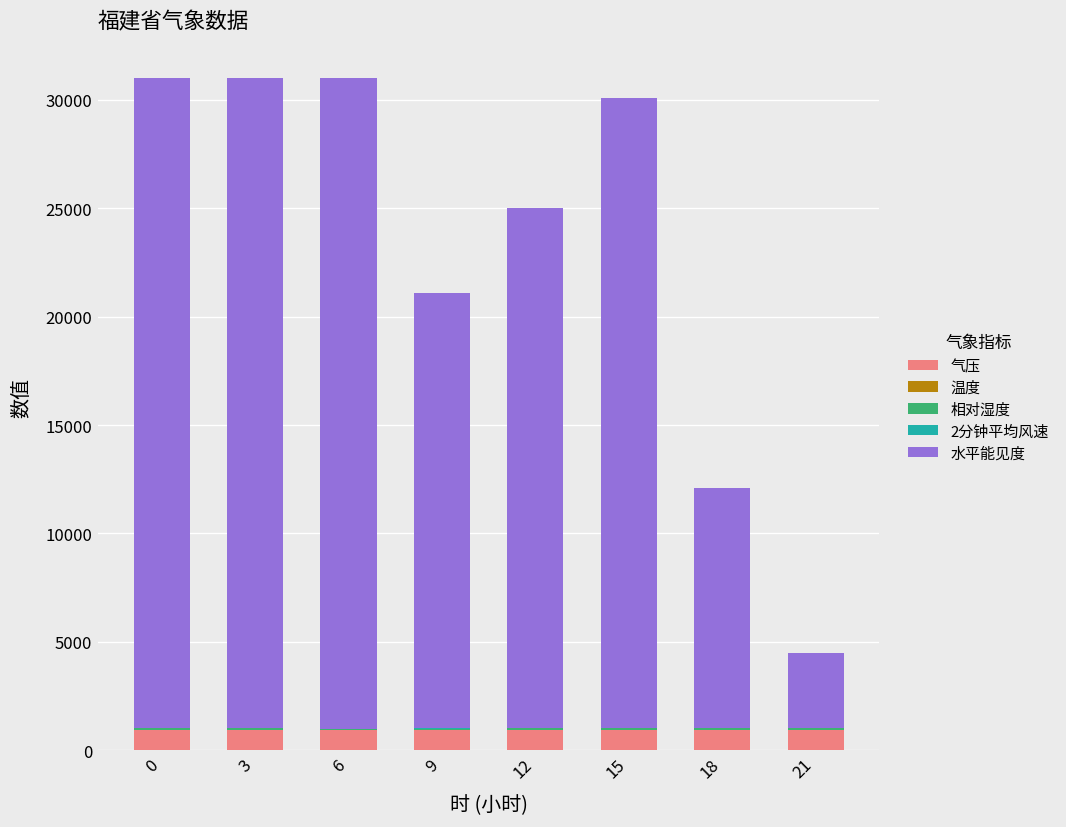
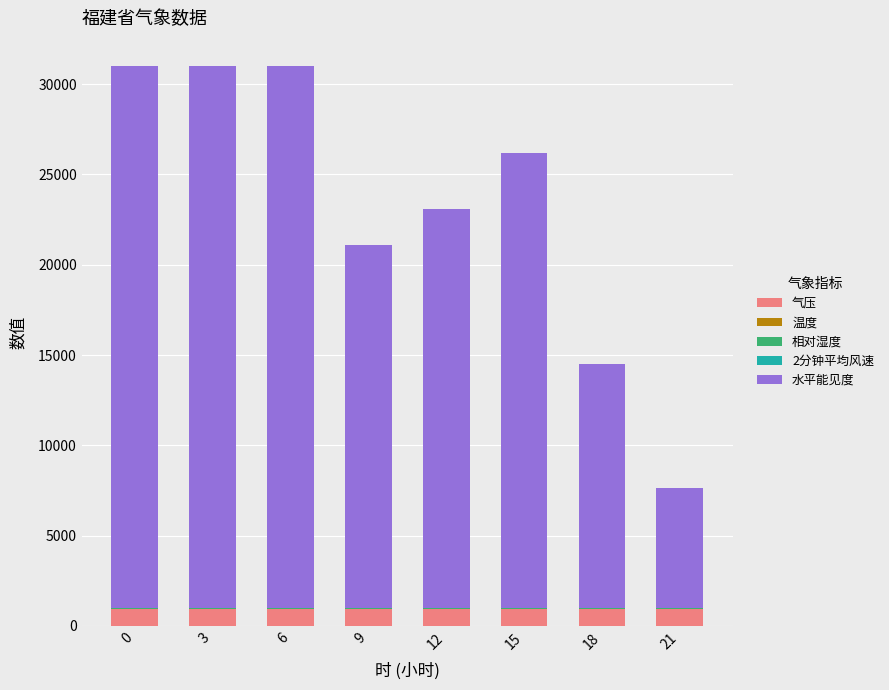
水平能见度, 12: 24000 -> 22100
水平能见度, 15: 29100 -> 25200
水平能见度, 18: 11100 -> 13500
水平能见度, 21: 3500 -> 6600
